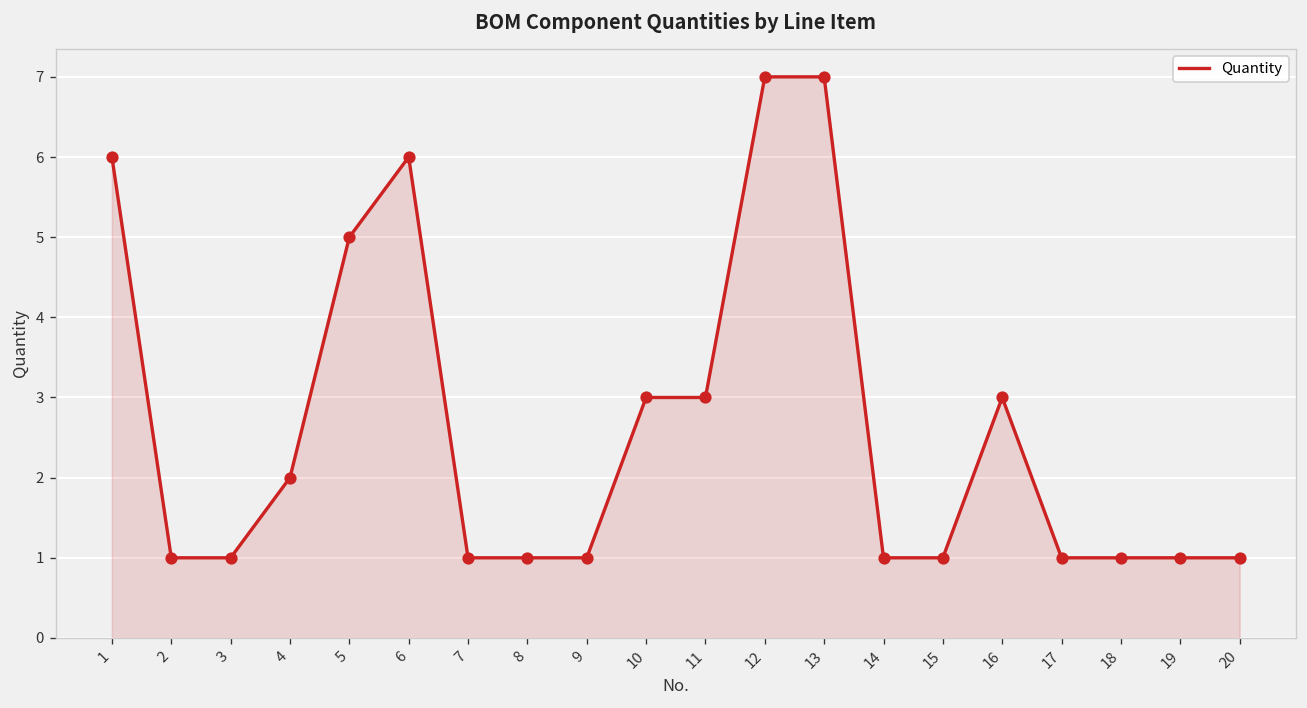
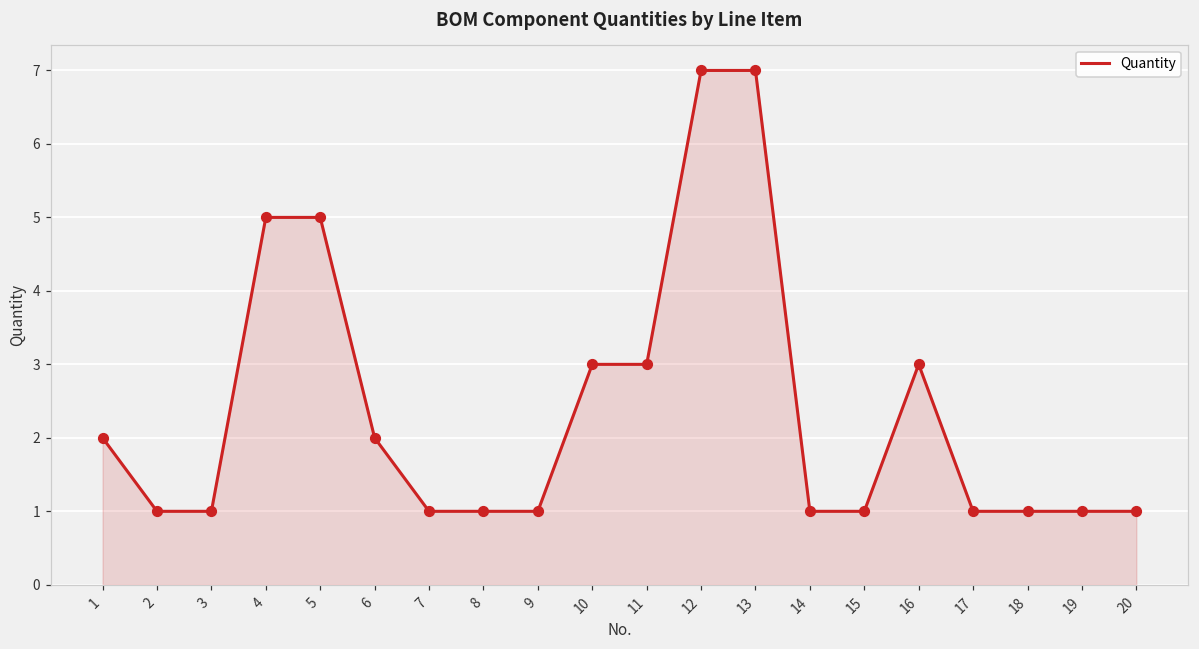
1: 6 -> 2
4: 2 -> 5
6: 6 -> 2
